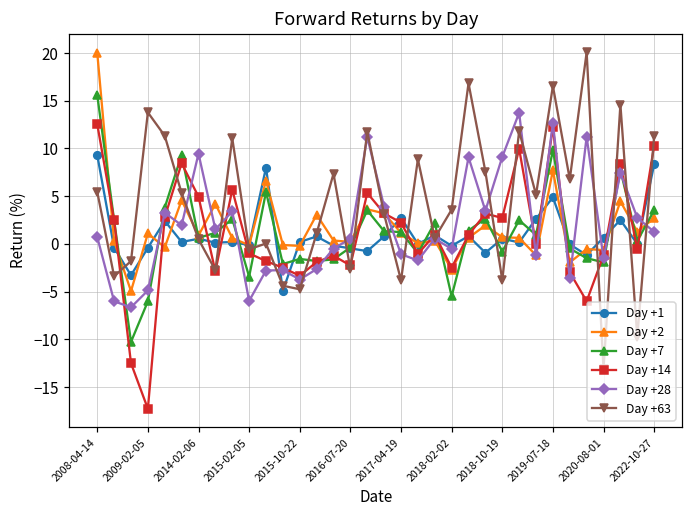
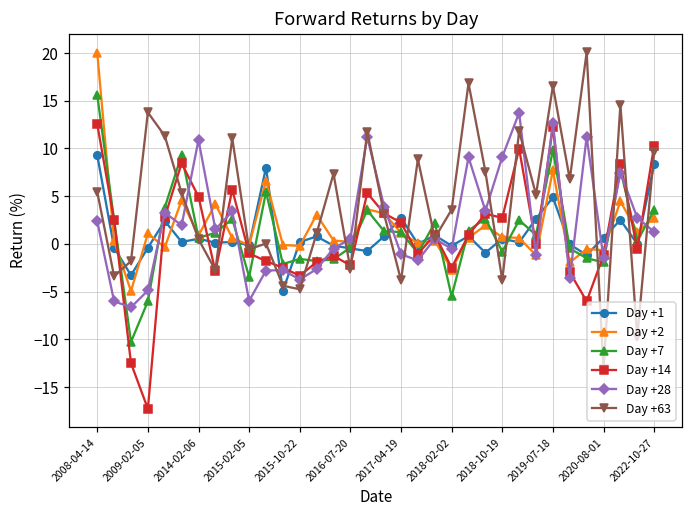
Day +28, 2008-04-14: 1 -> 2
Day +28, 2014-02-06: 9 -> 11
Day +63, 2022-10-27: 11 -> 10
